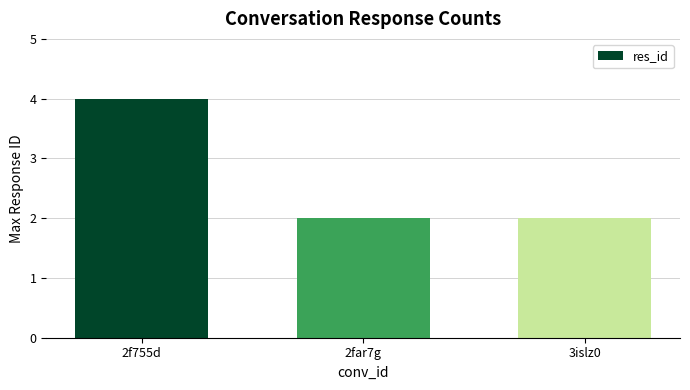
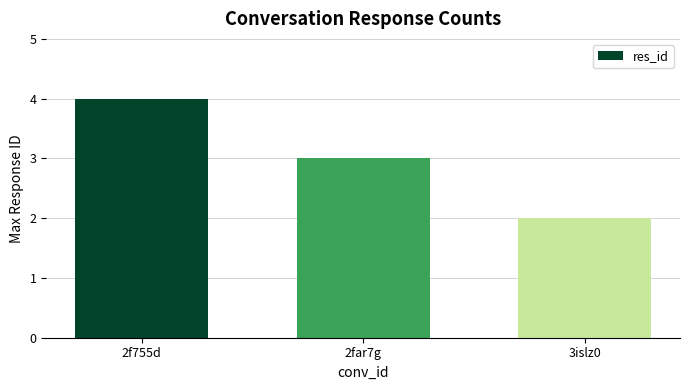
2far7g: 2 -> 3
